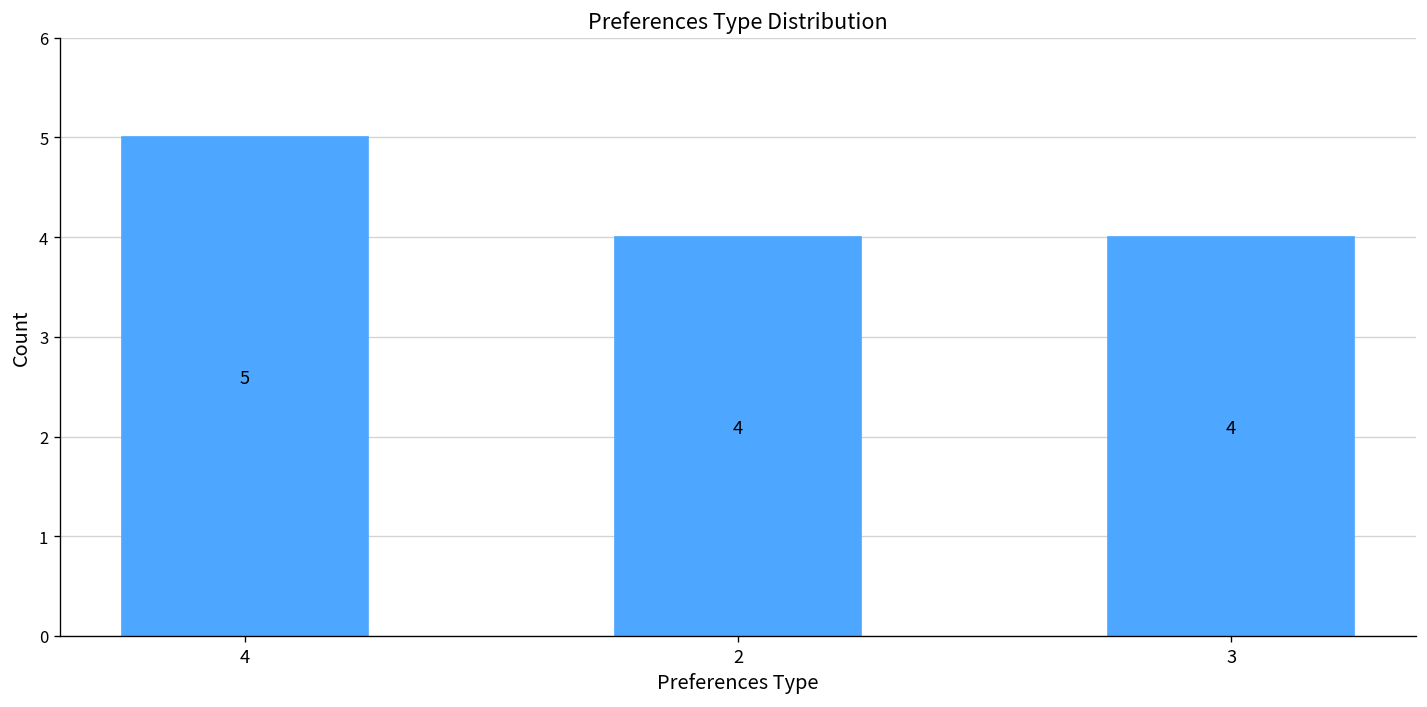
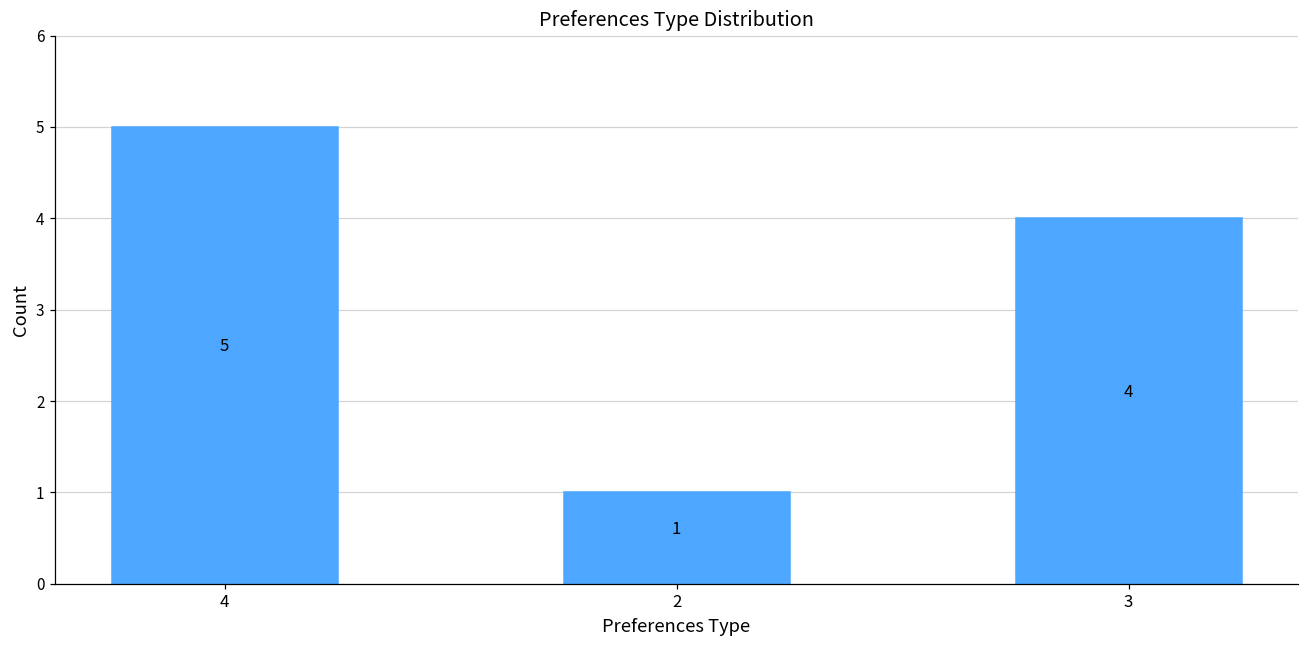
2: 4 -> 1
